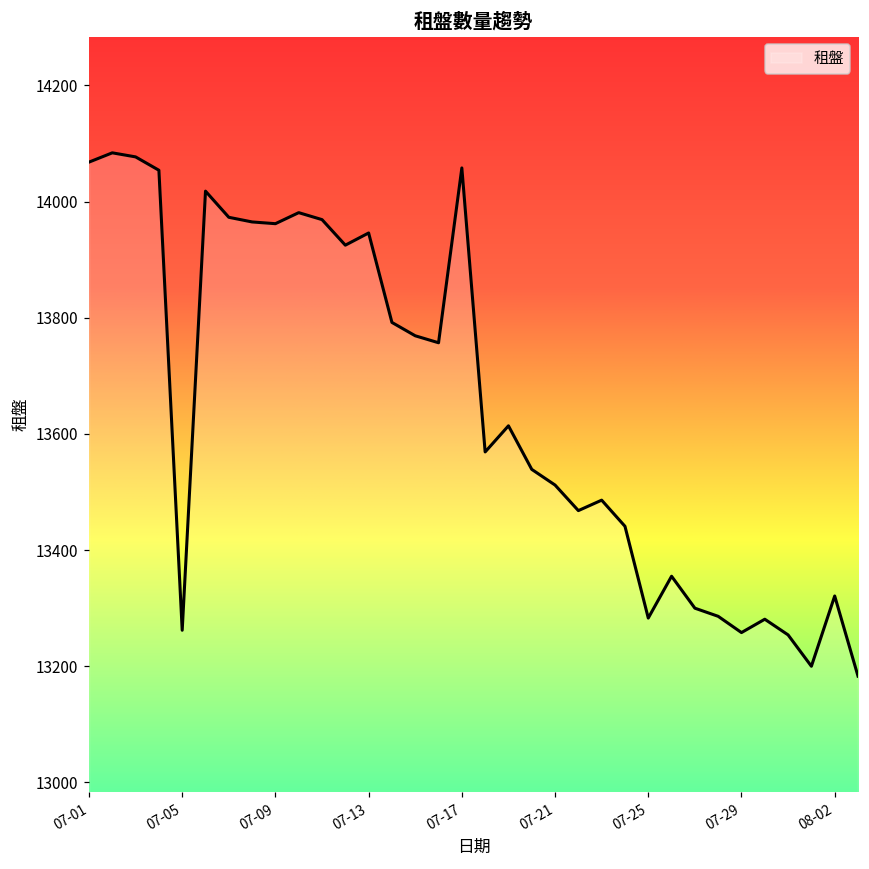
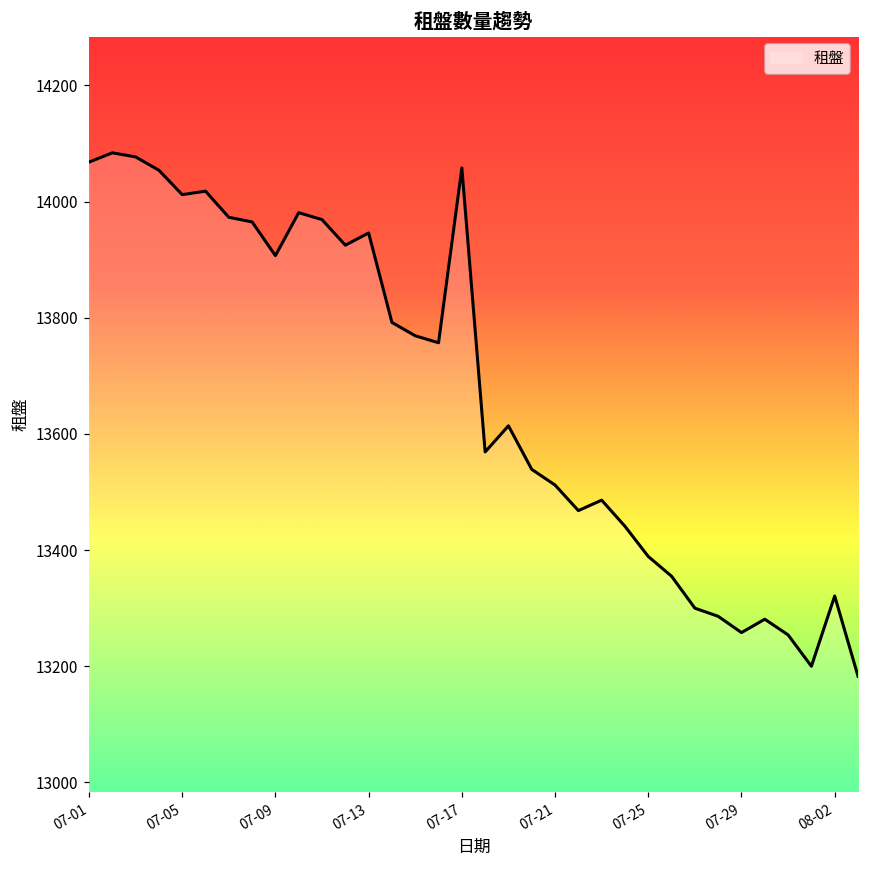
07-05: 13260 -> 14010
07-09: 13960 -> 13910
07-25: 13280 -> 13390
